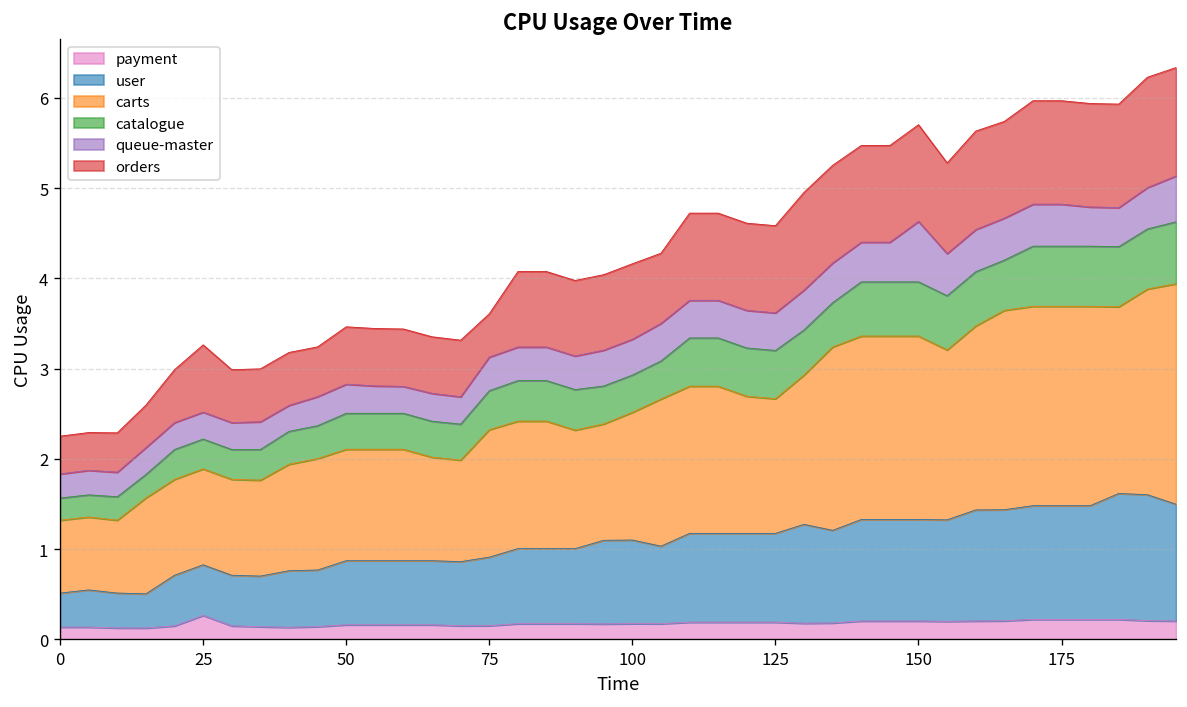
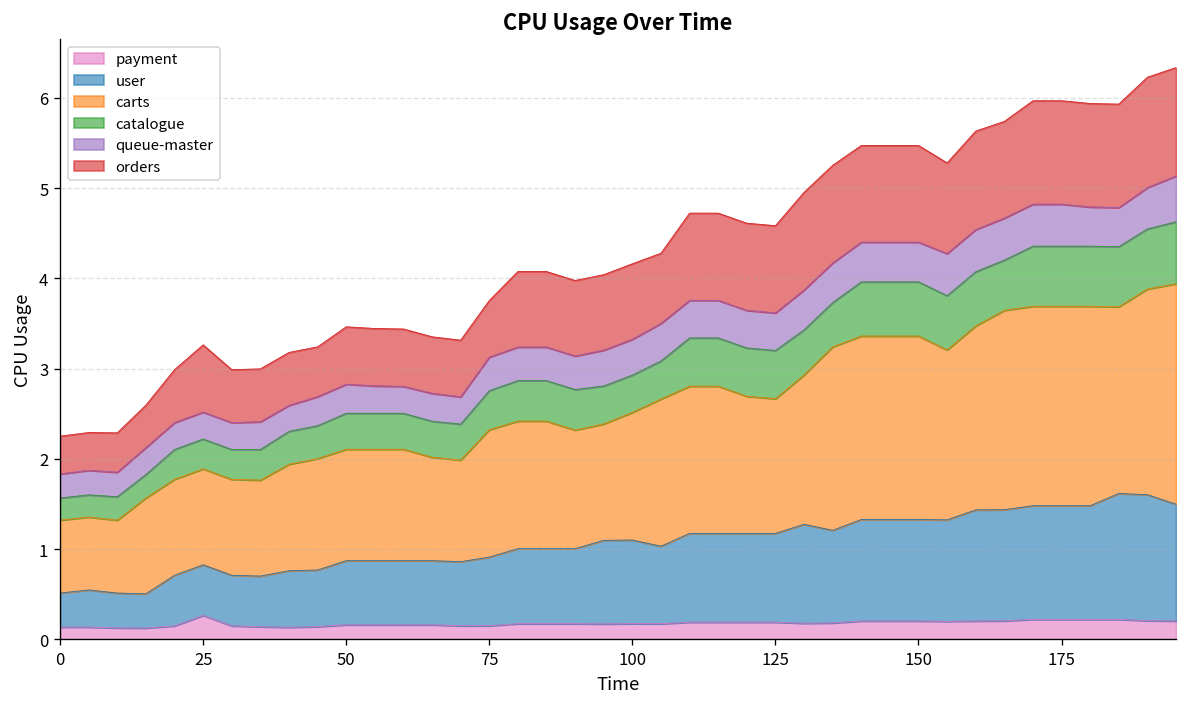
orders, 75: 0.5 -> 0.6
queue-master, 150: 0.7 -> 0.4
